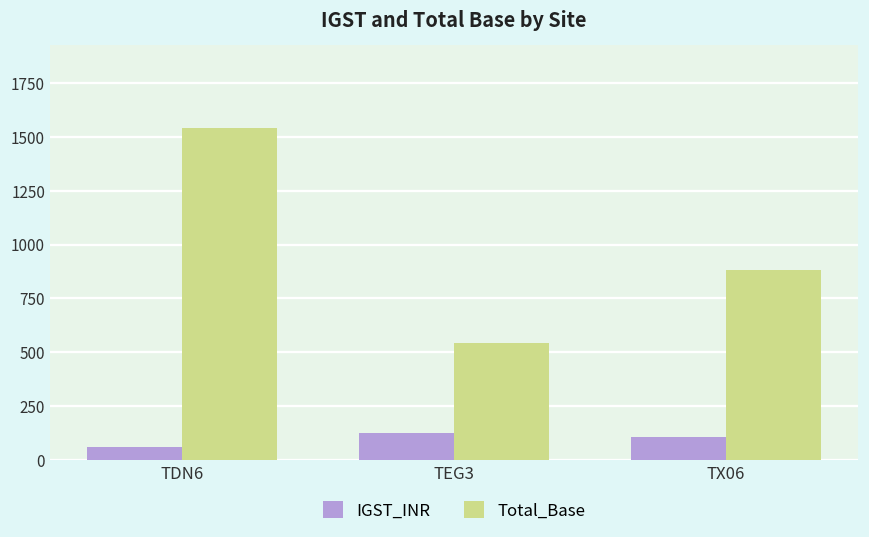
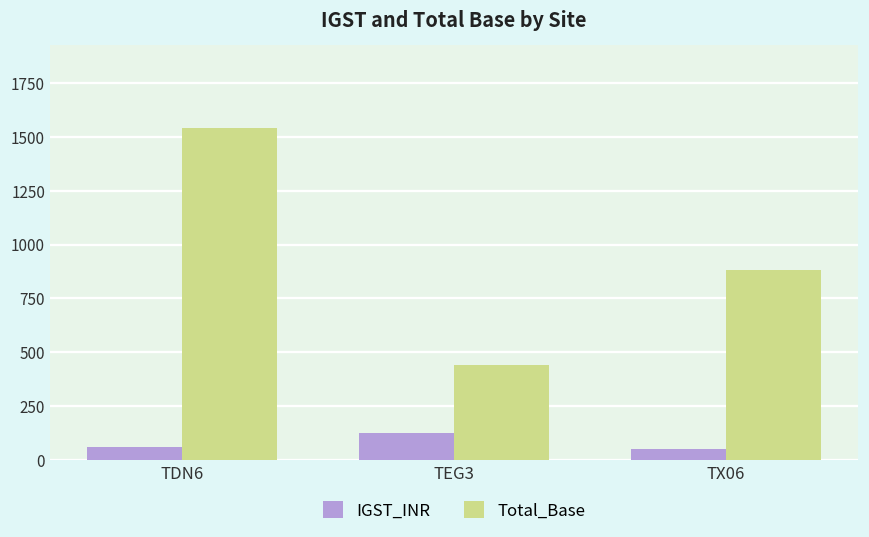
Total_Base, TEG3: 540 -> 440
IGST_INR, TX06: 110 -> 50
